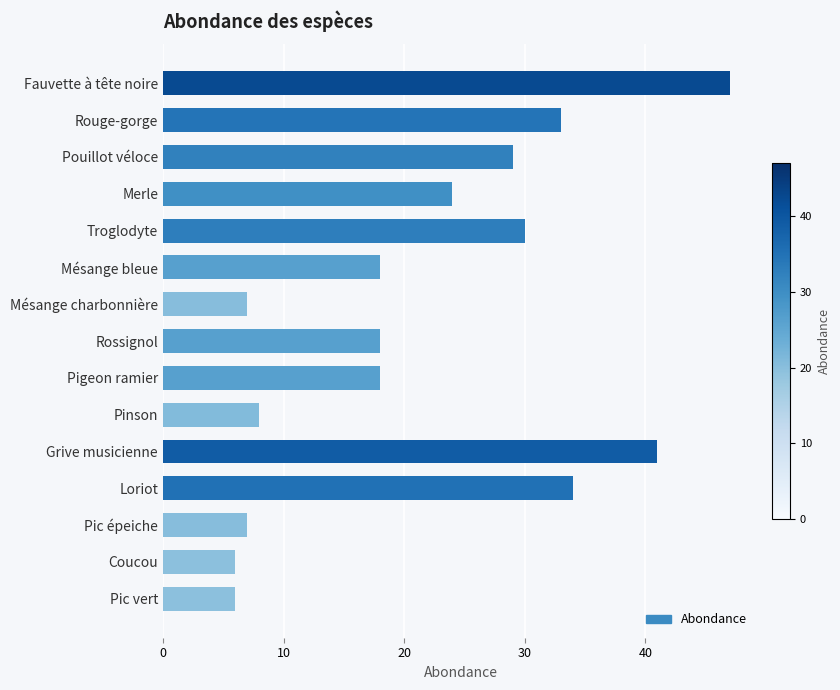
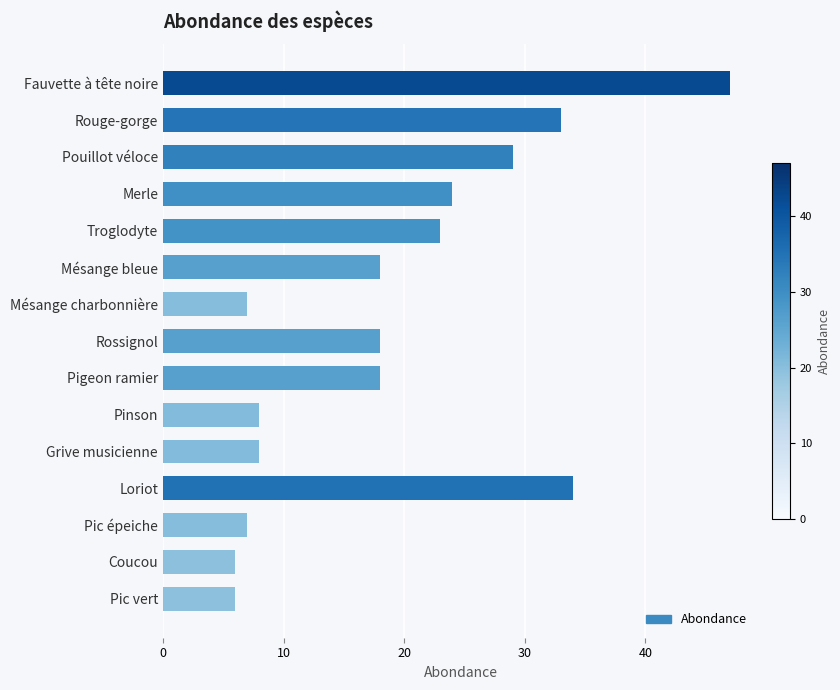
Troglodyte: 30 -> 23
Grive musicienne: 41 -> 8
